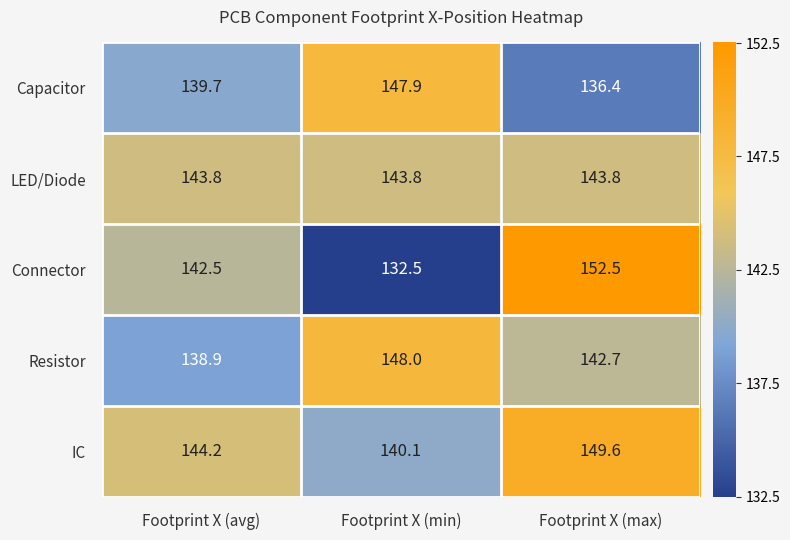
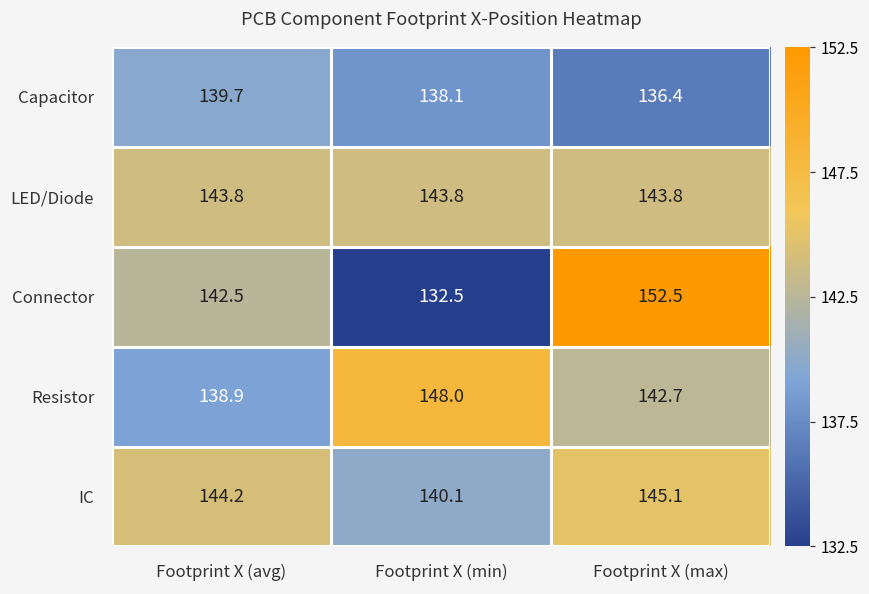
Capacitor, Footprint X (min): 147.9 -> 138.1
IC, Footprint X (max): 149.6 -> 145.1
